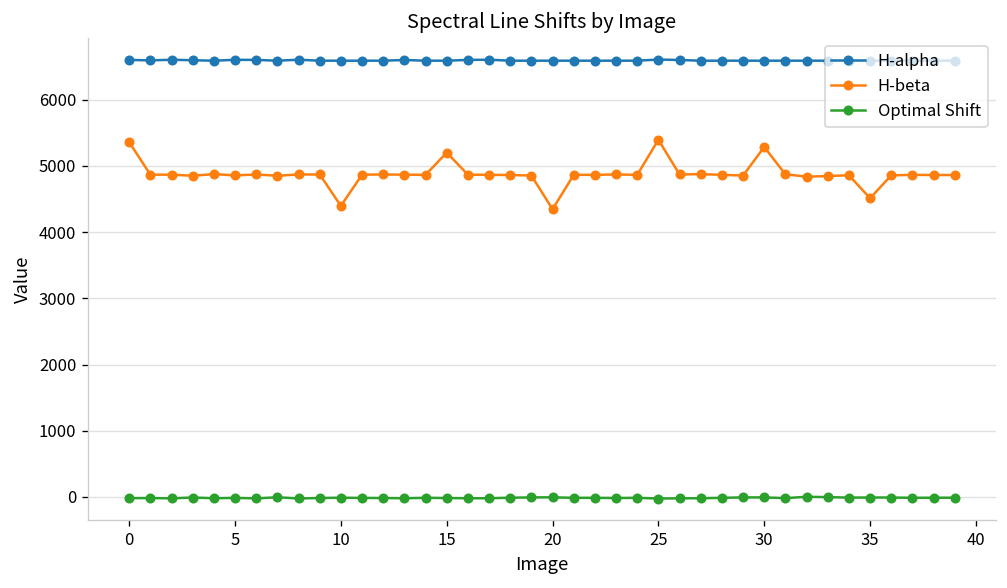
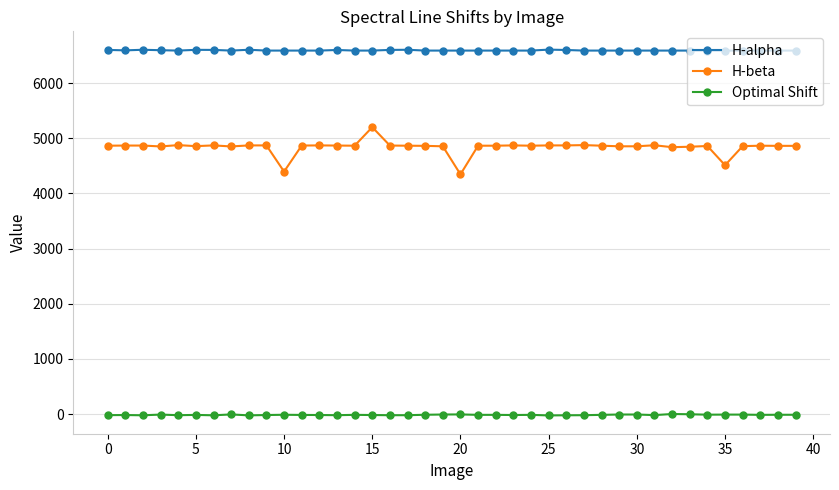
H-beta, 0: 5400 -> 4900
H-beta, 25: 5400 -> 4900
H-beta, 30: 5300 -> 4900
